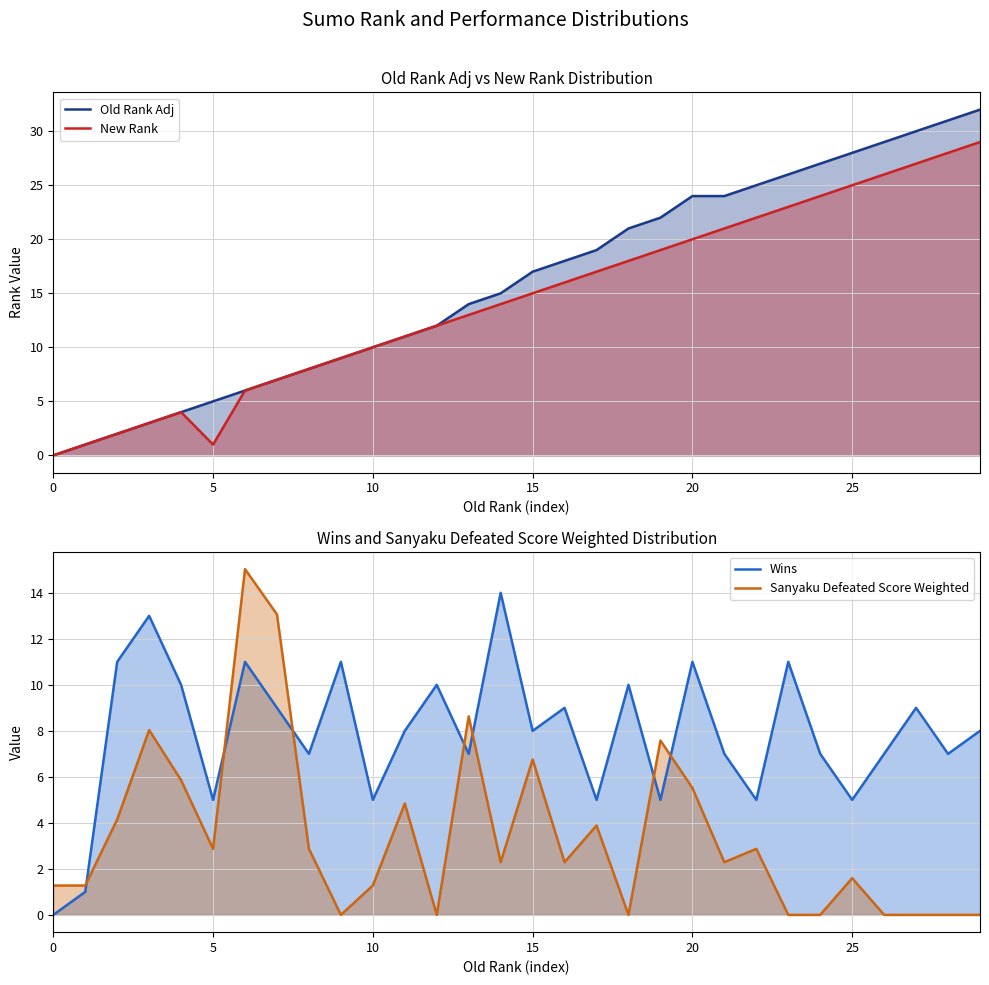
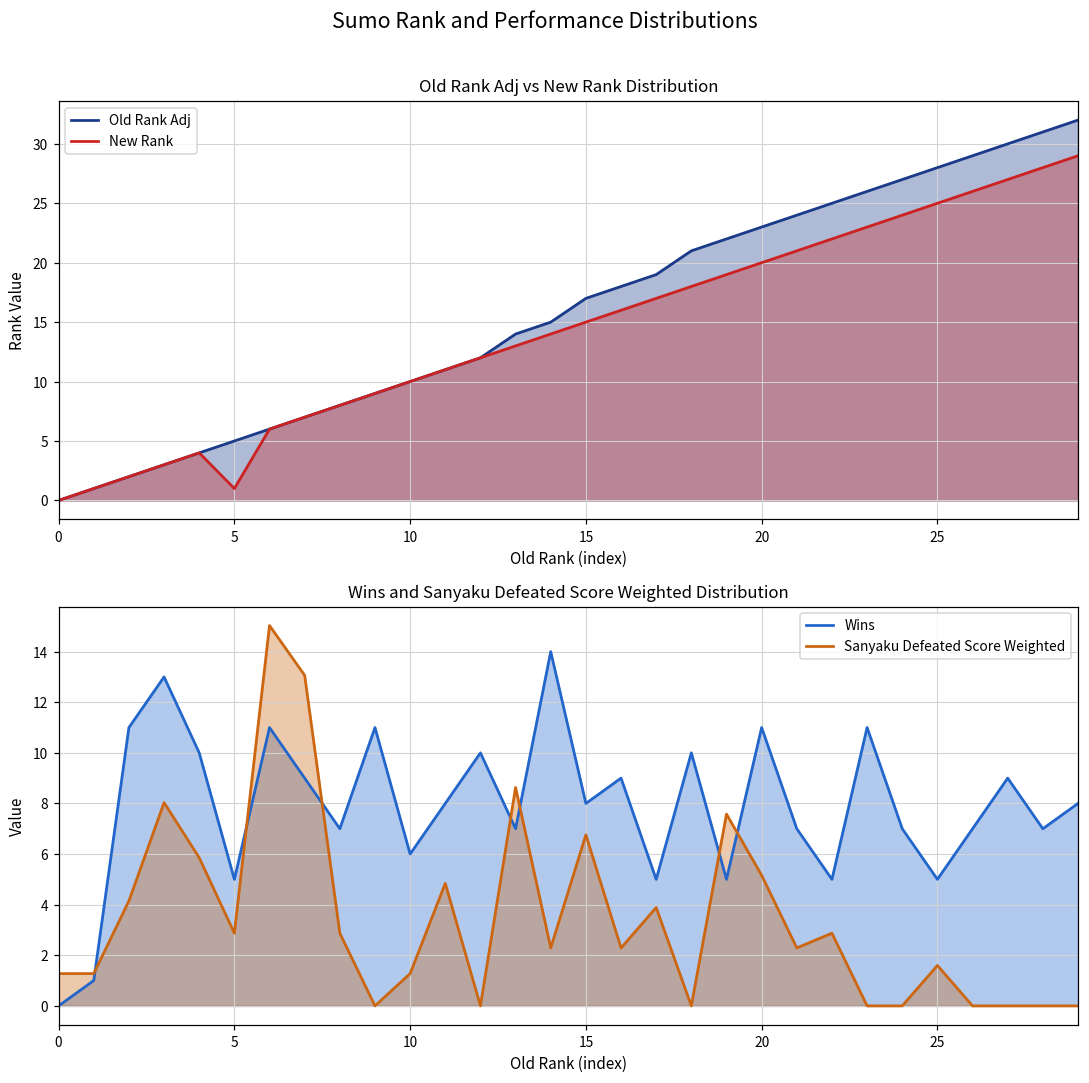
Old Rank Adj vs New Rank Distribution, Old Rank Adj, 20: 24 -> 23
Wins and Sanyaku Defeated Score Weighted Distribution, Wins, 10: 5 -> 6
Wins and Sanyaku Defeated Score Weighted Distribution, Sanyaku Defeated Score Weighted, 20: 5.5 -> 5.2
